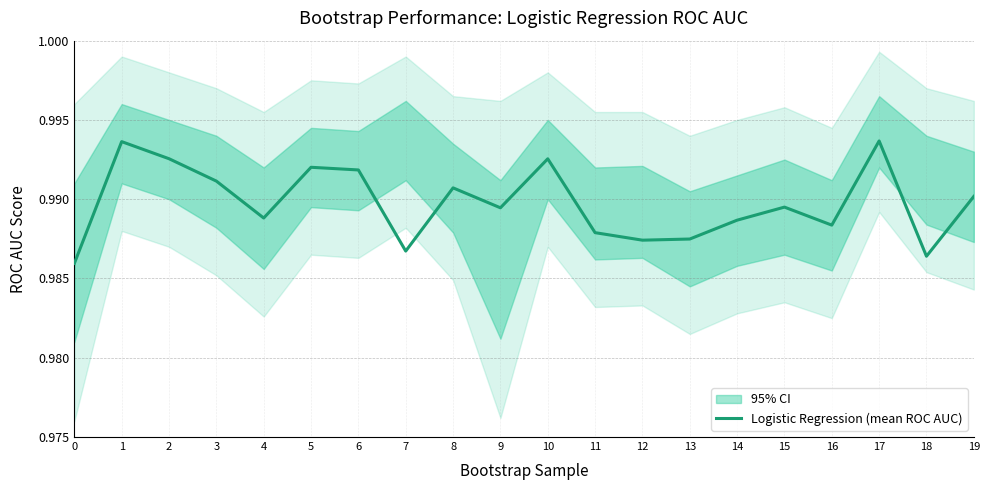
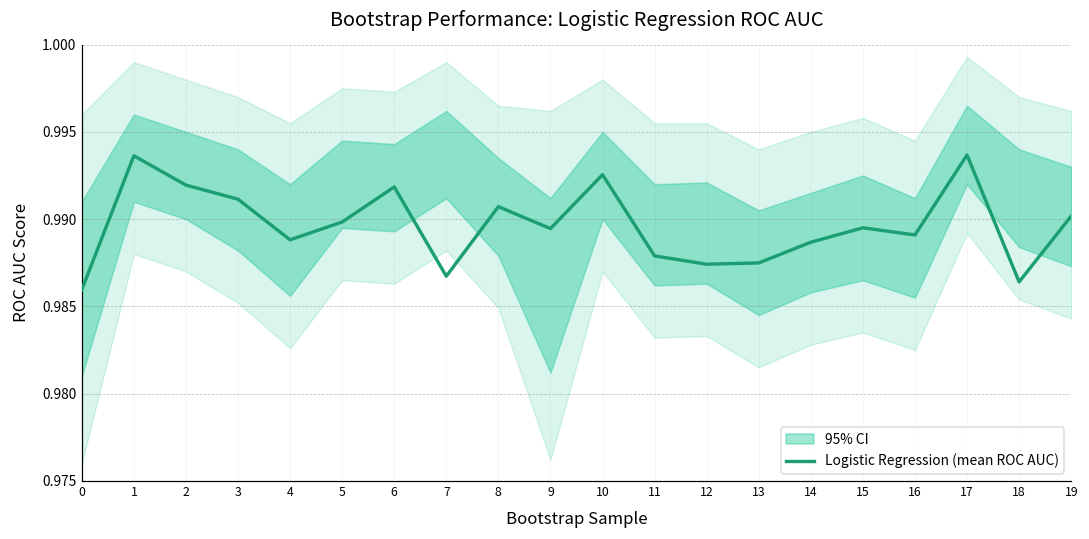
Logistic Regression (mean ROC AUC), 2: 0.9926 -> 0.9920
Logistic Regression (mean ROC AUC), 5: 0.9920 -> 0.9898
Logistic Regression (mean ROC AUC), 16: 0.9884 -> 0.9891
